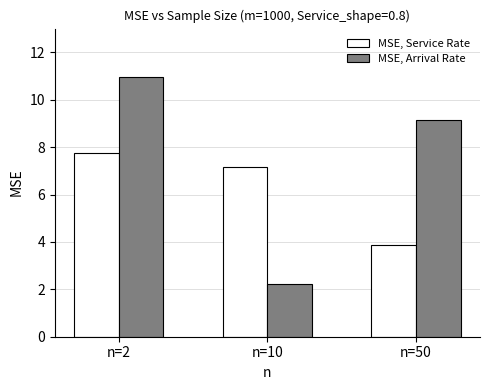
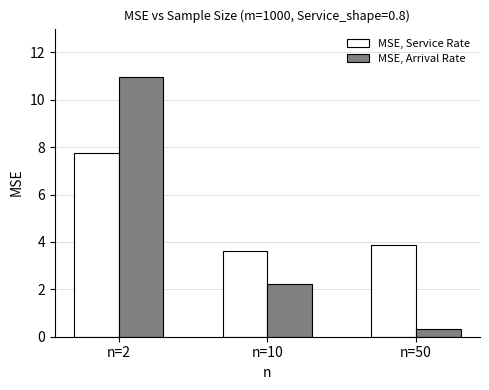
MSE, Service Rate, n=10: 7.1 -> 3.6
MSE, Arrival Rate, n=50: 9.1 -> 0.3
